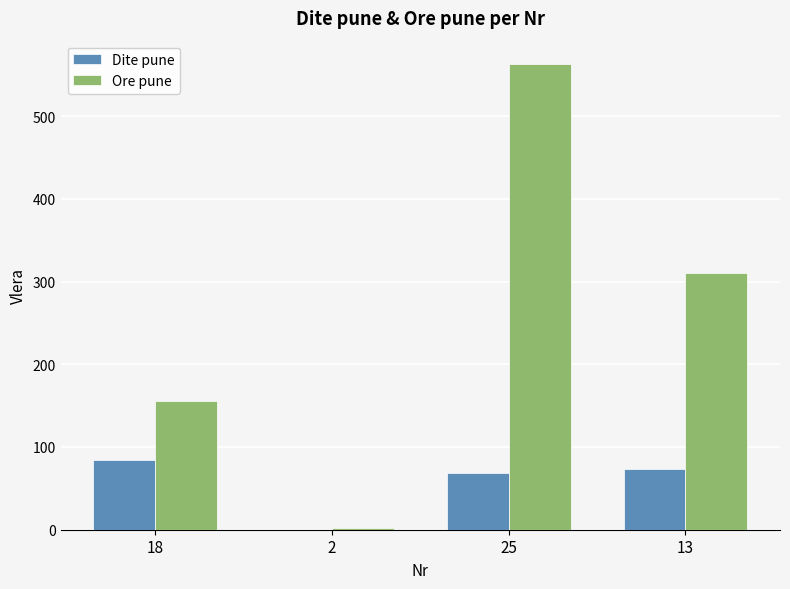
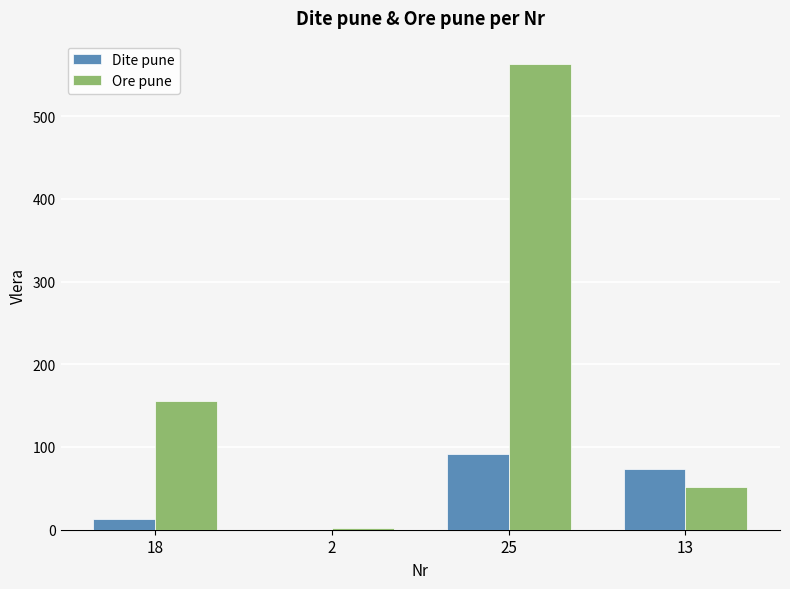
Dite pune, 18: 80 -> 10
Dite pune, 25: 70 -> 90
Ore pune, 13: 310 -> 50
